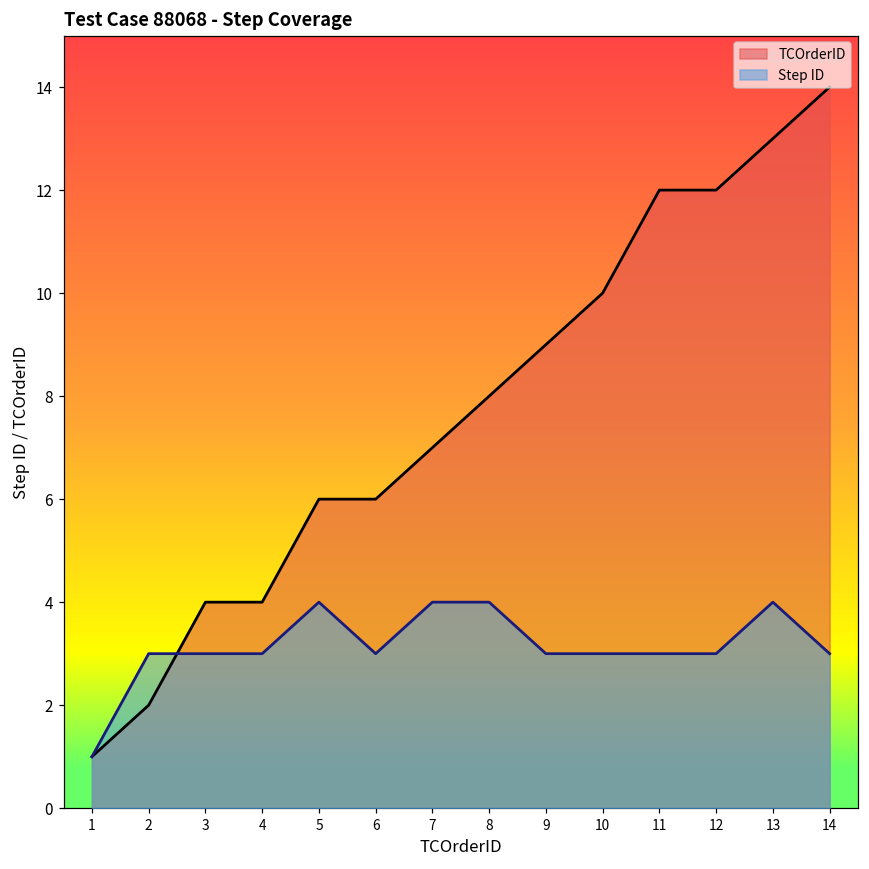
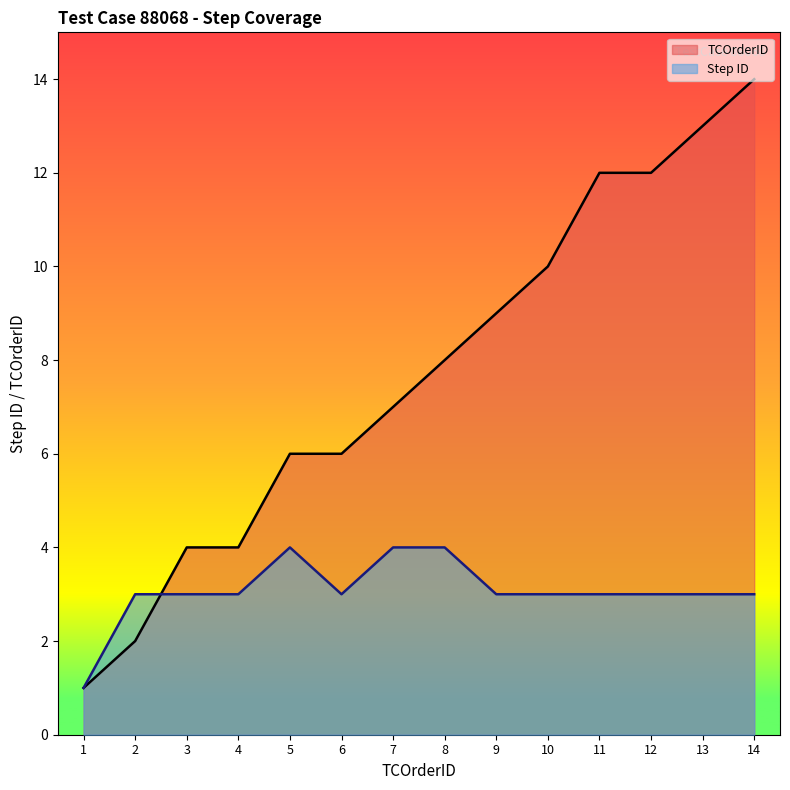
Step ID, 13: 4 -> 3
